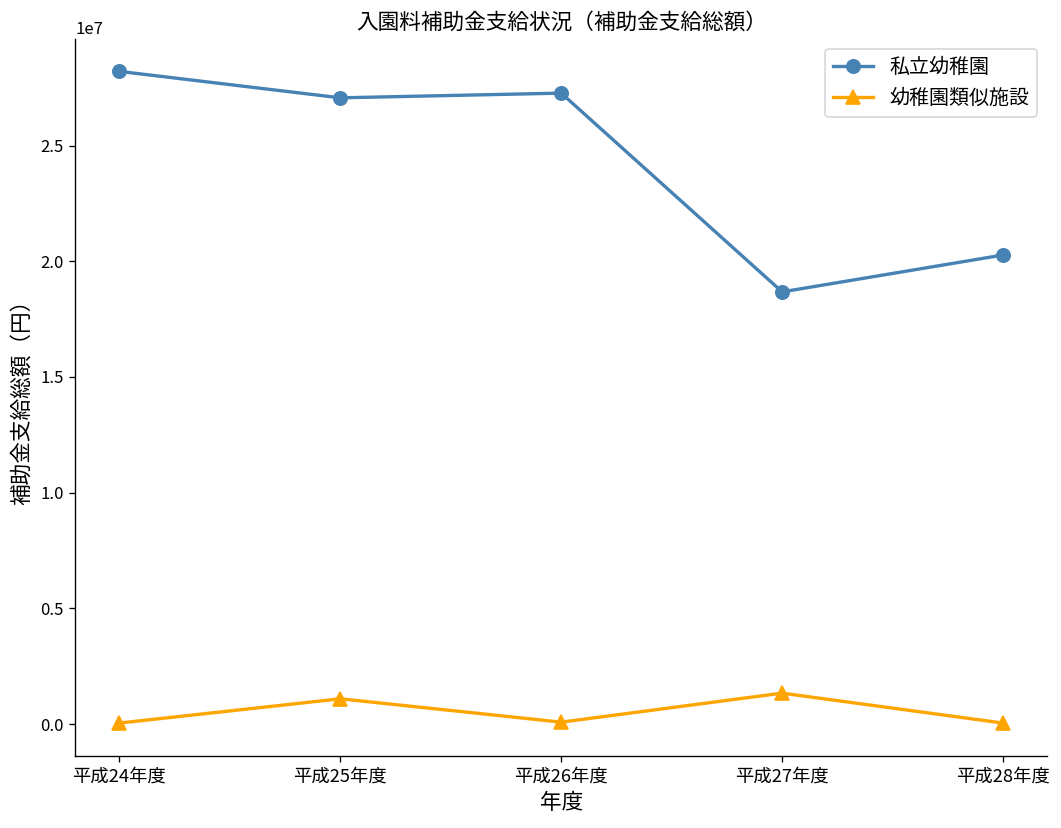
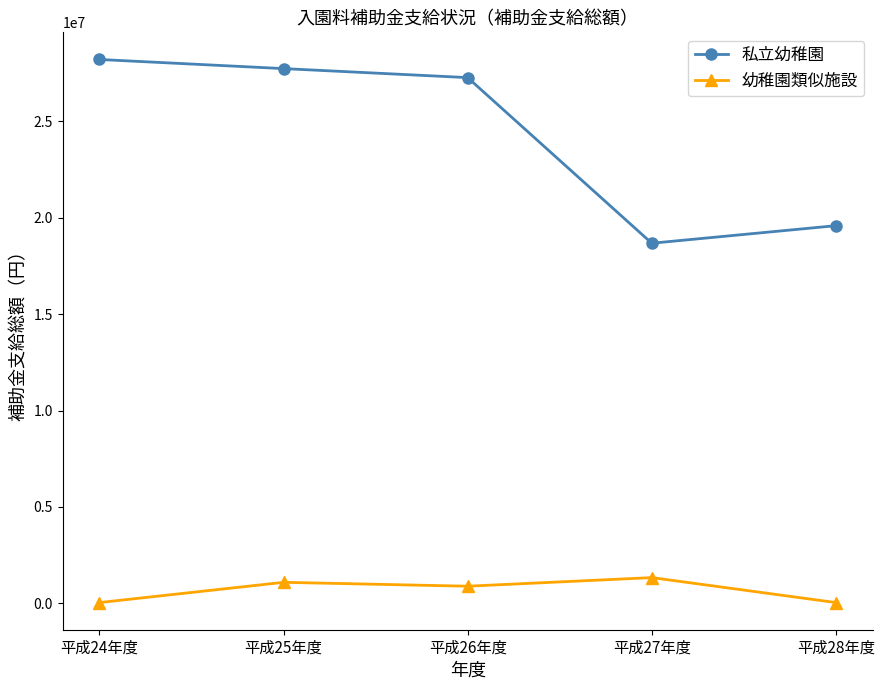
私立幼稚園, 平成25年度: 27100000 -> 27700000
幼稚園類似施設, 平成26年度: 100000 -> 900000
私立幼稚園, 平成28年度: 20300000 -> 19600000
